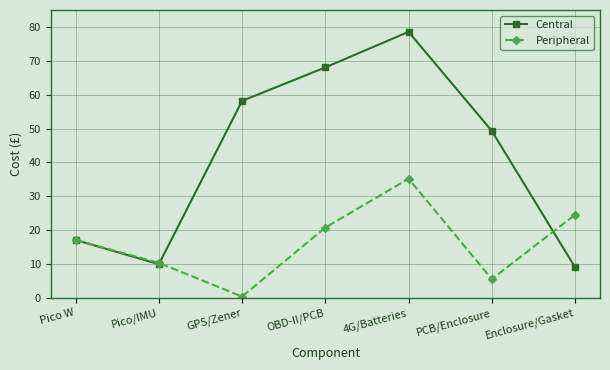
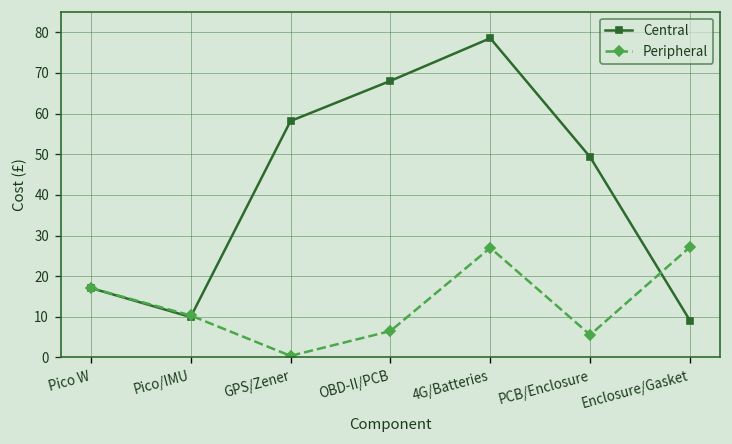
Peripheral, OBD-II/PCB: 21 -> 7
Peripheral, 4G/Batteries: 35 -> 27
Peripheral, Enclosure/Gasket: 25 -> 27
